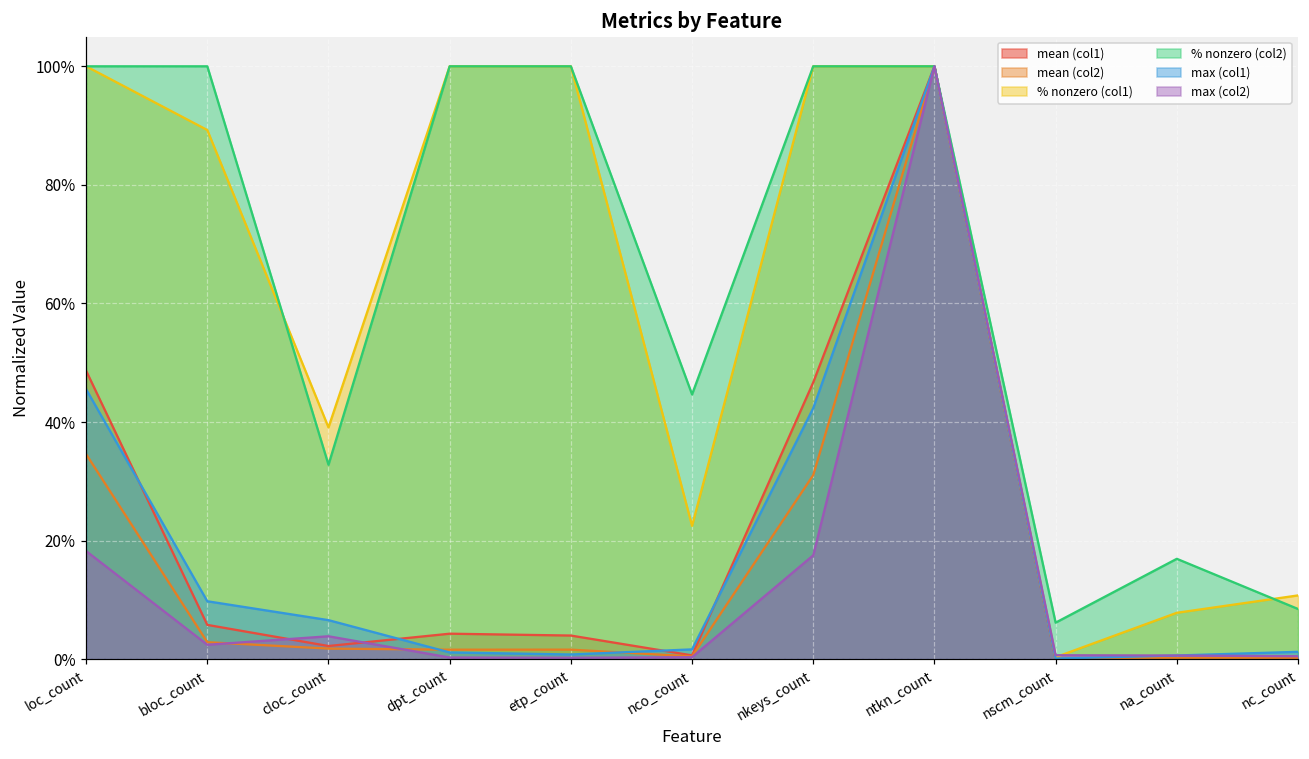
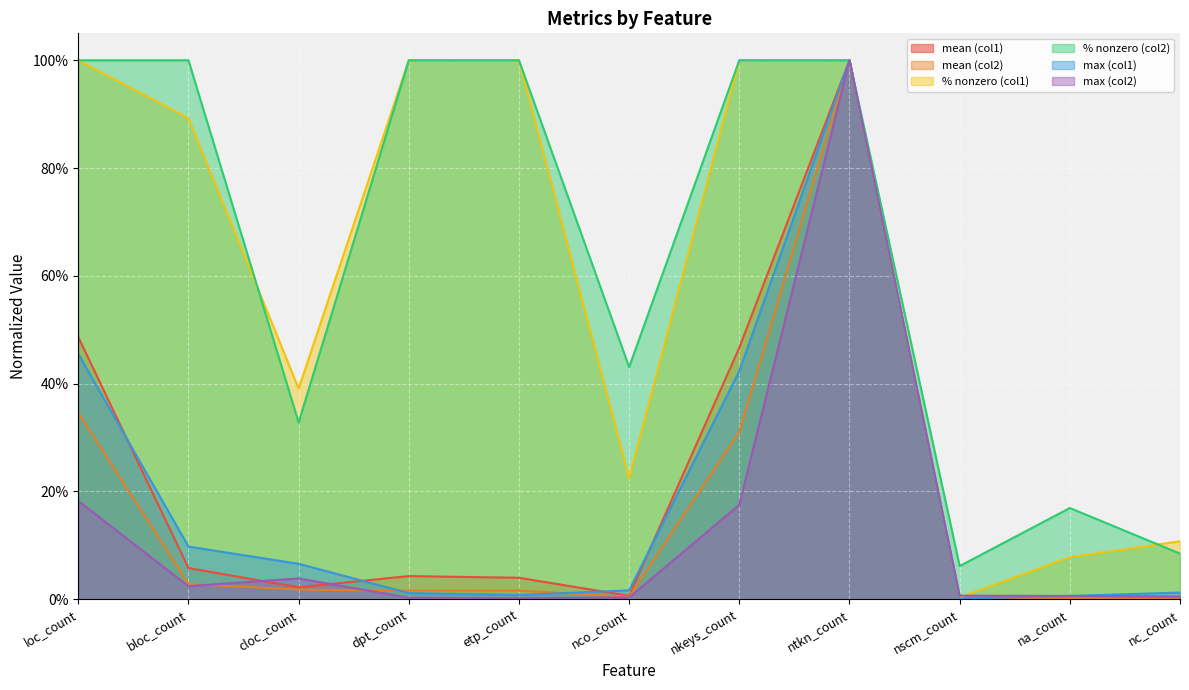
% nonzero (col2), nco_count: 45% -> 43%
